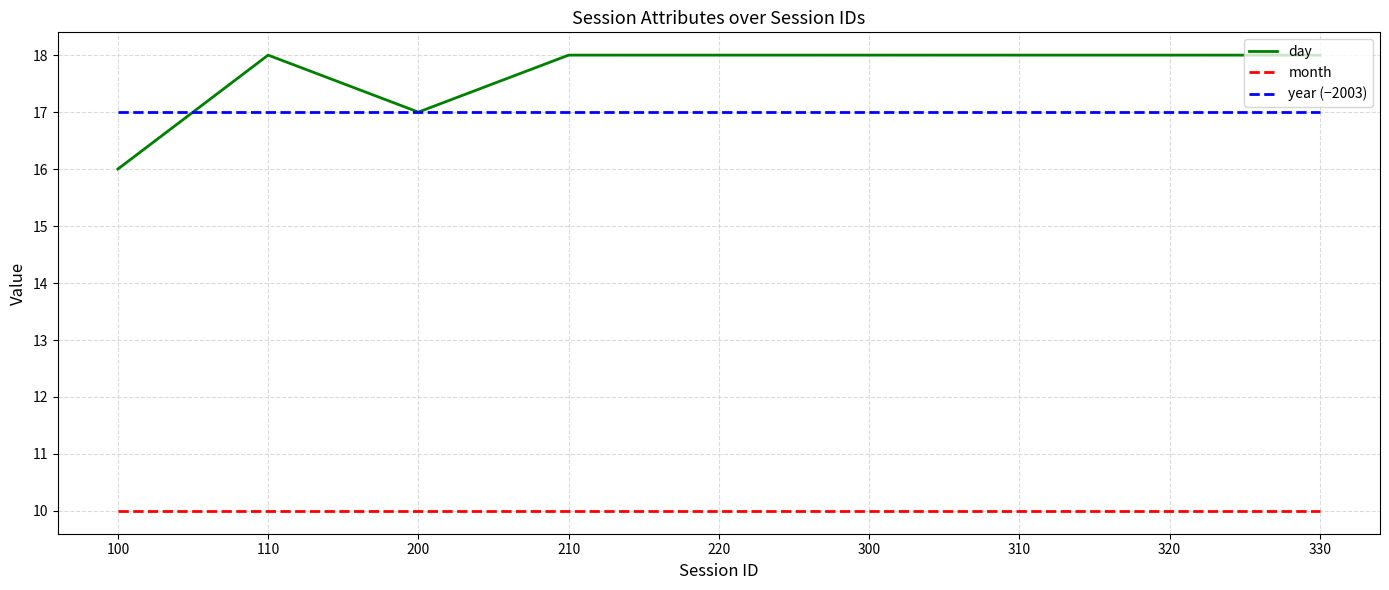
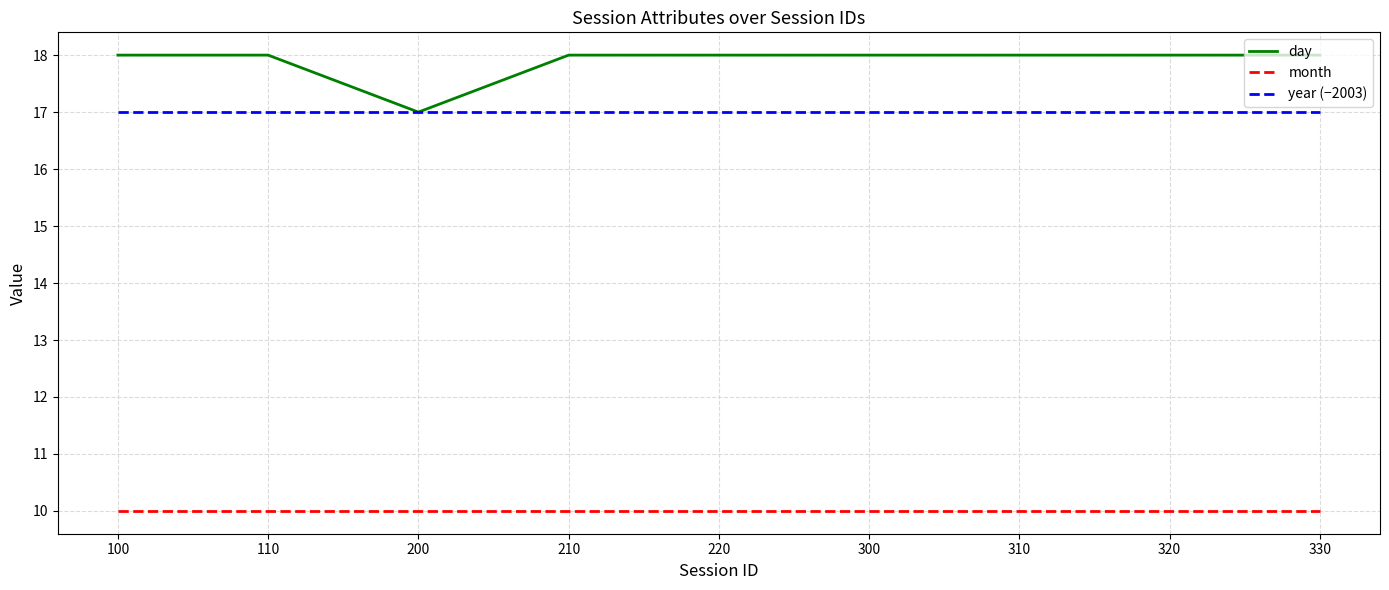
day, 100: 16 -> 18
